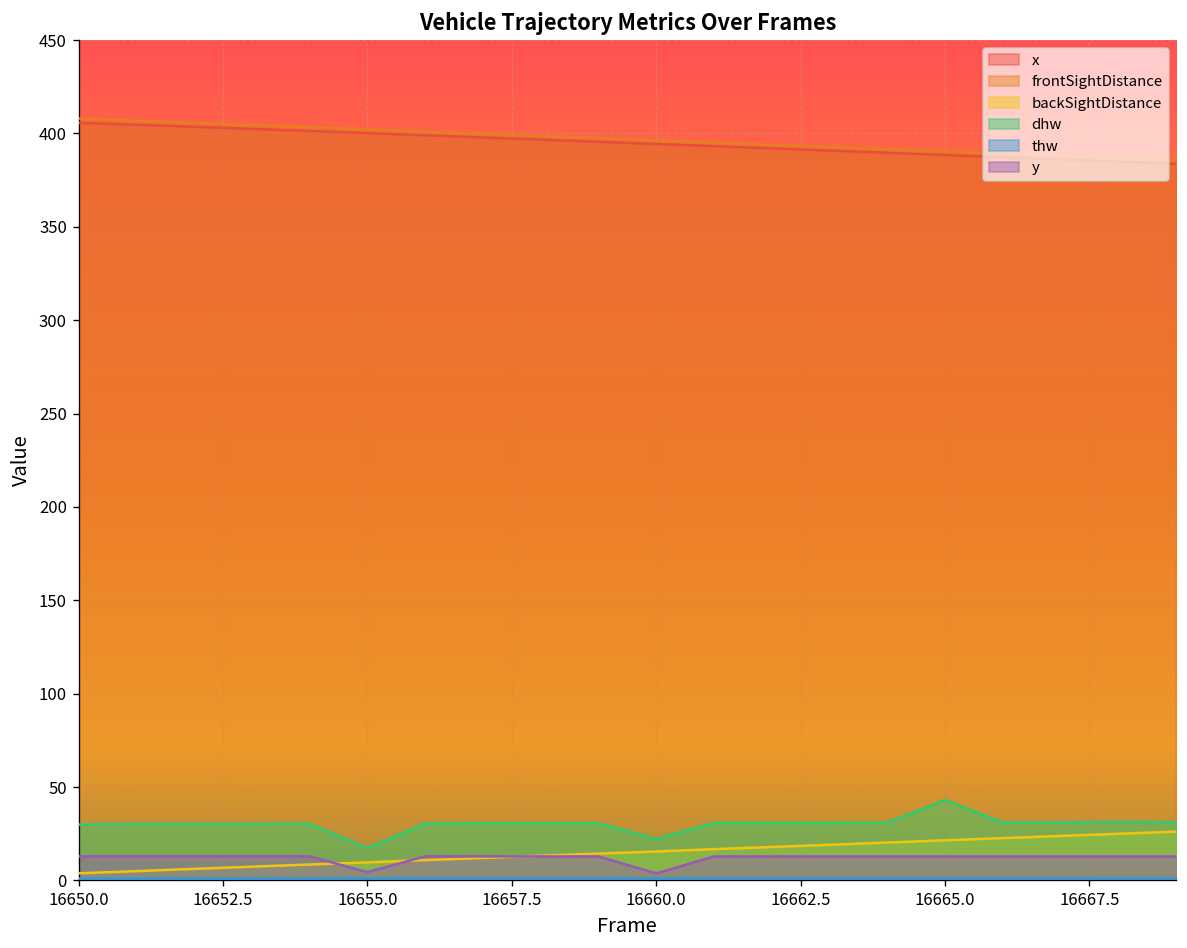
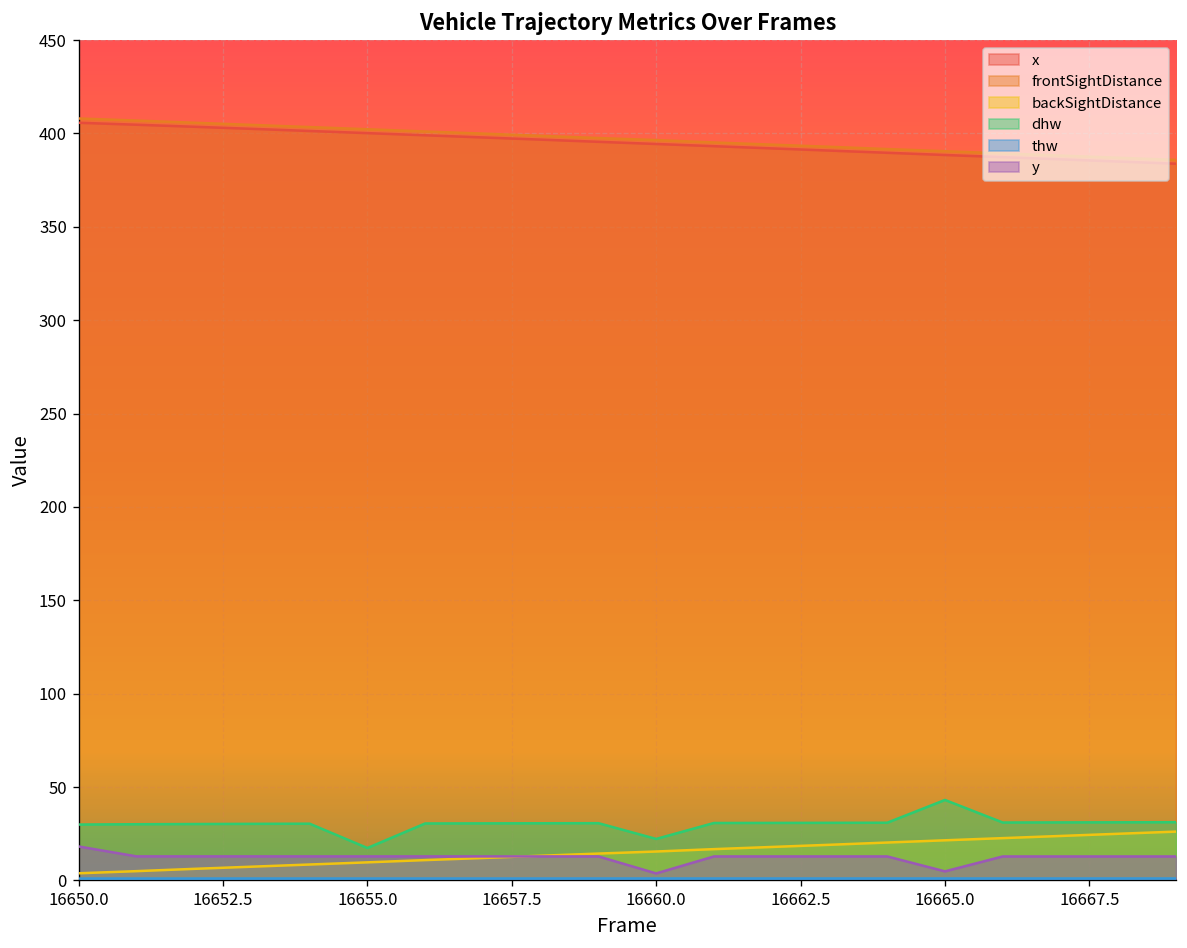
y, 16650.0: 13 -> 18
y, 16655.0: 4 -> 13
y, 16665.0: 13 -> 5
